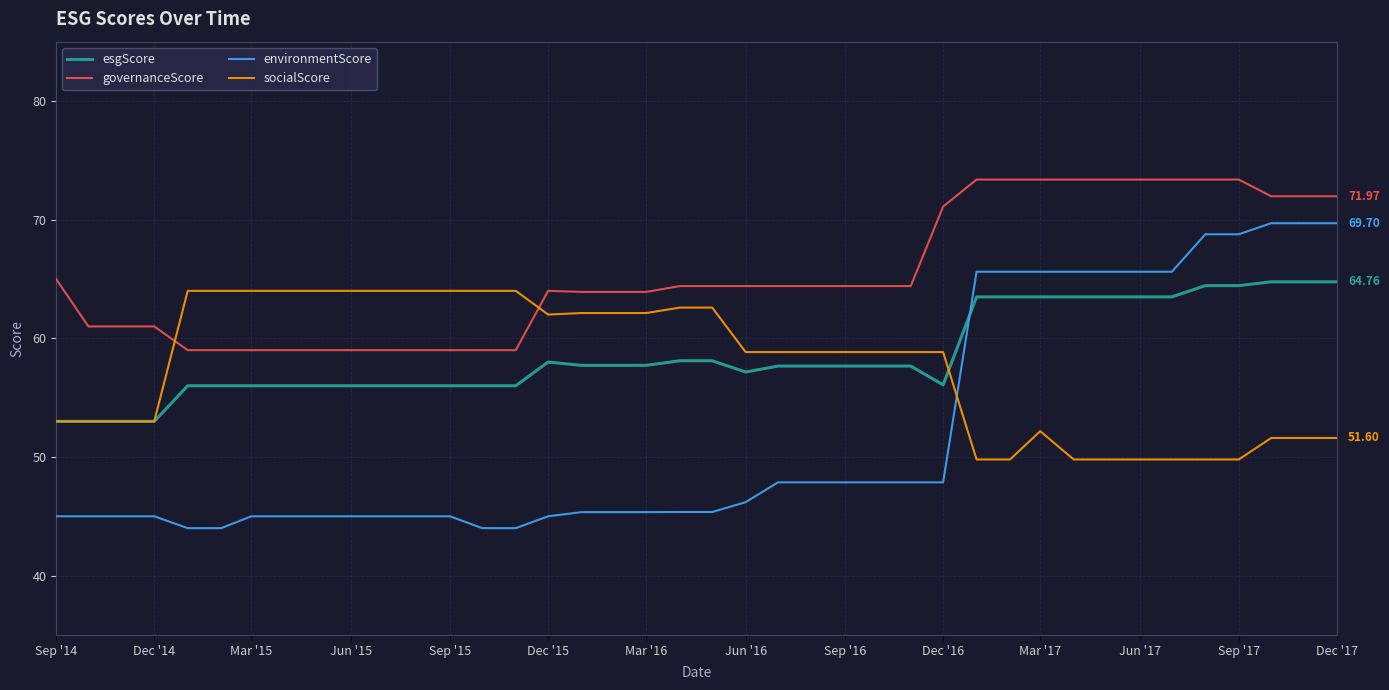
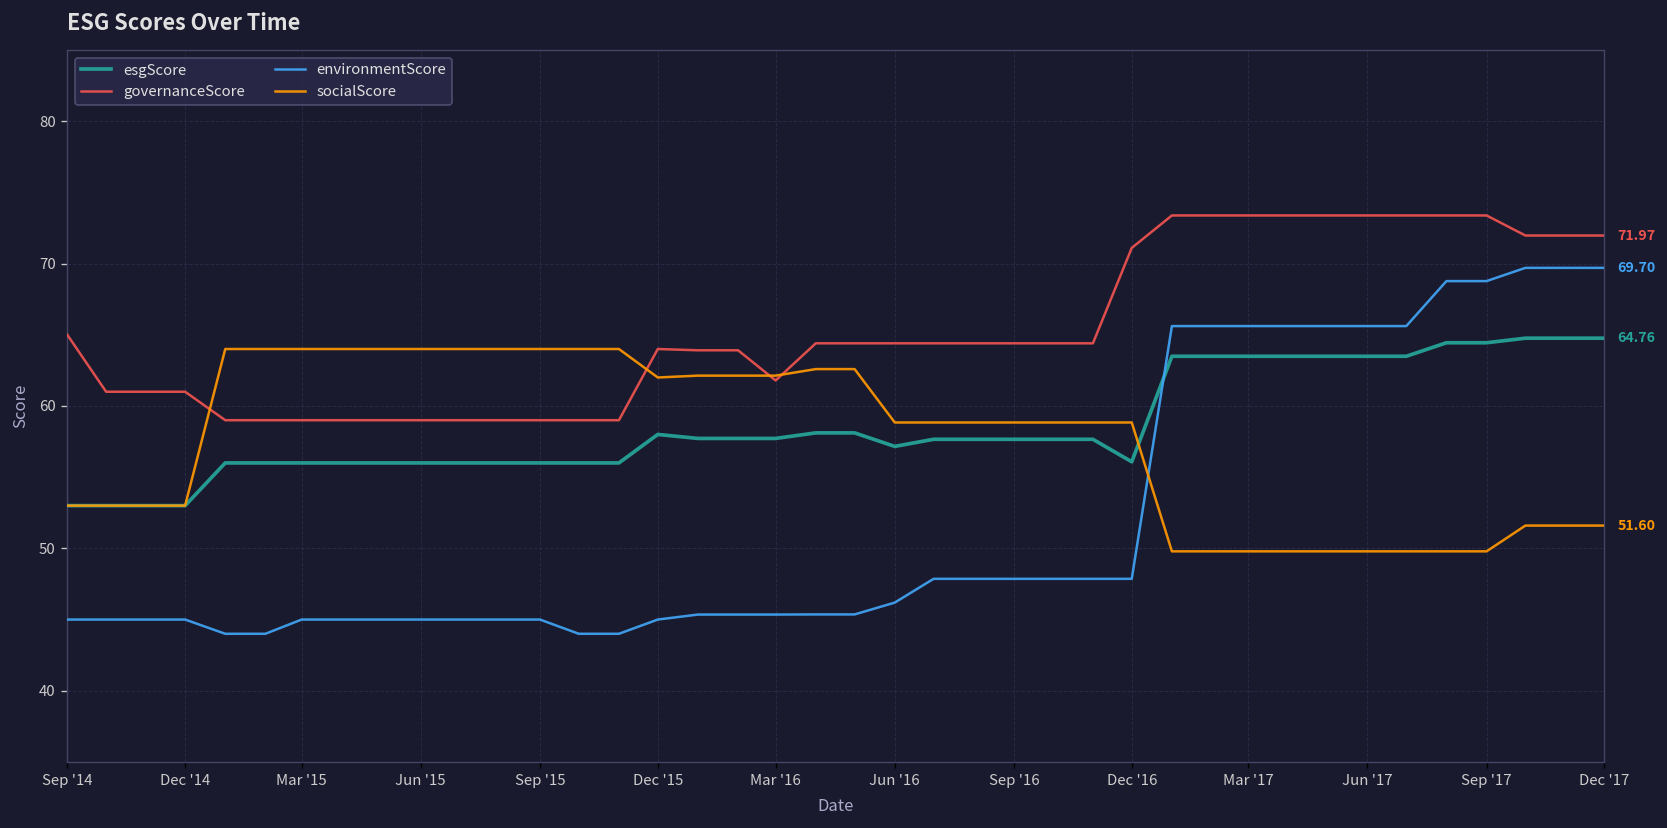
governanceScore, Mar '16: 63.9 -> 61.8
socialScore, Mar '17: 52.2 -> 49.8
